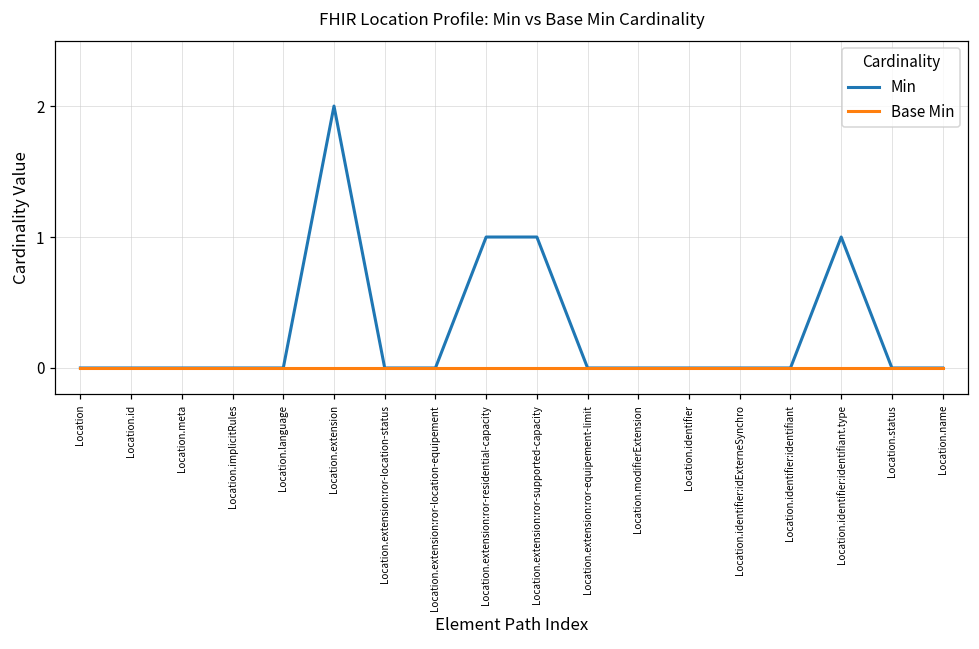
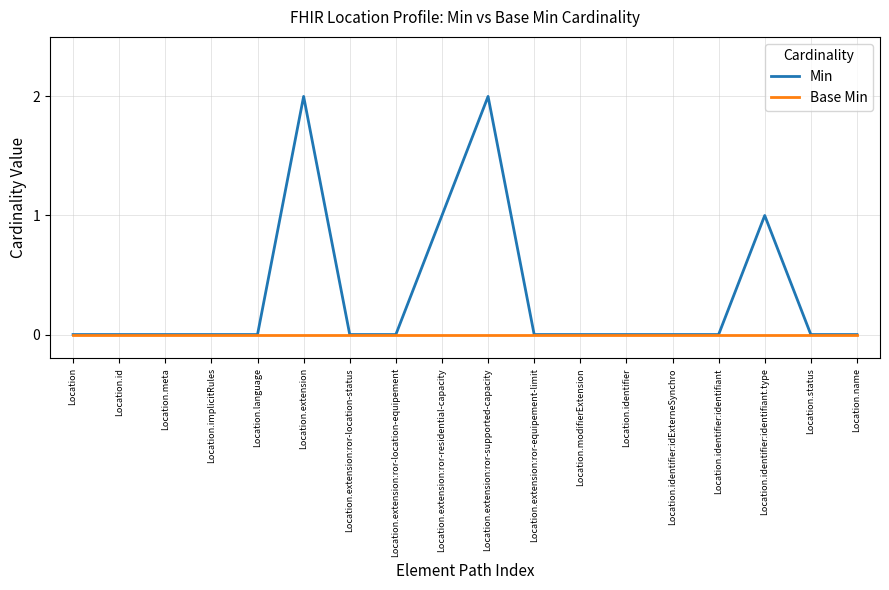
Min, Location.extension:ror-supported-capacity: 1 -> 2
